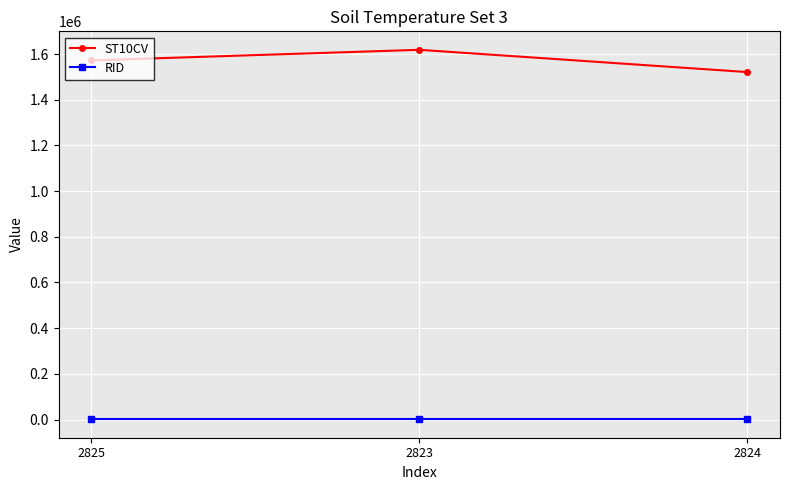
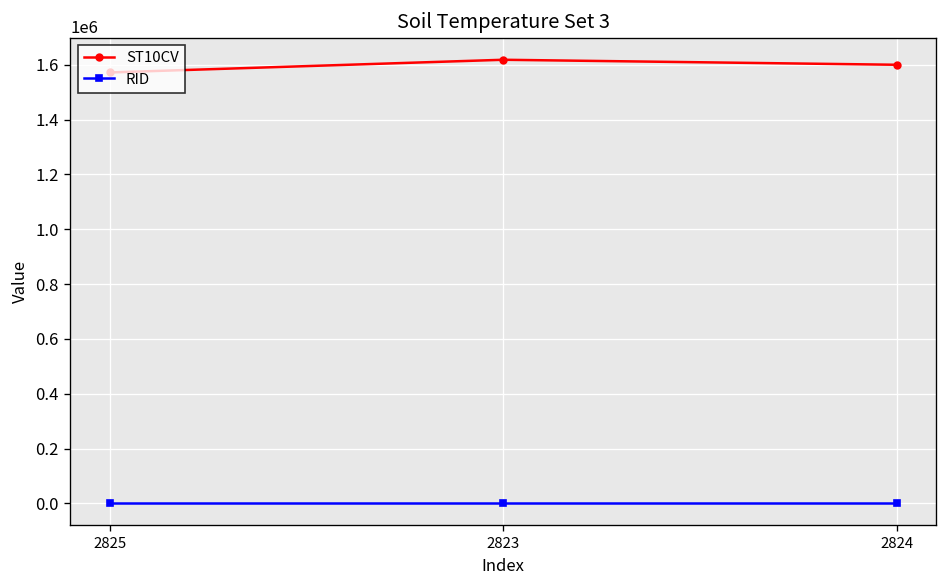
ST10CV, 2824: 1520000 -> 1600000
